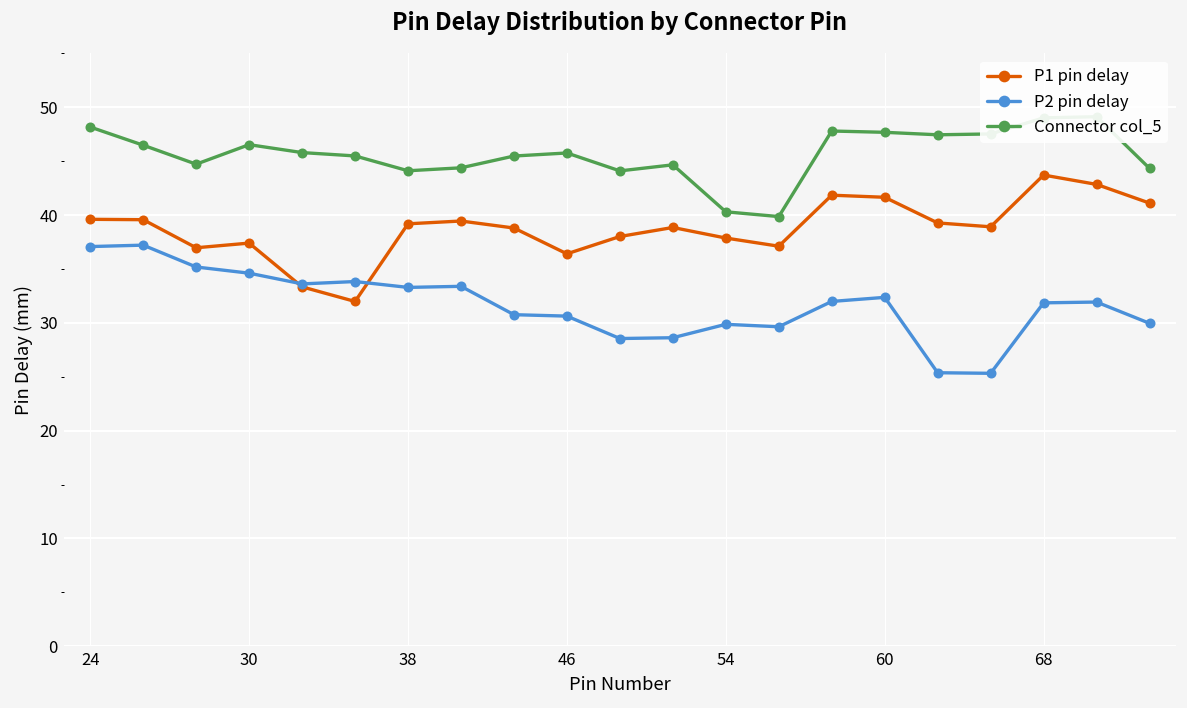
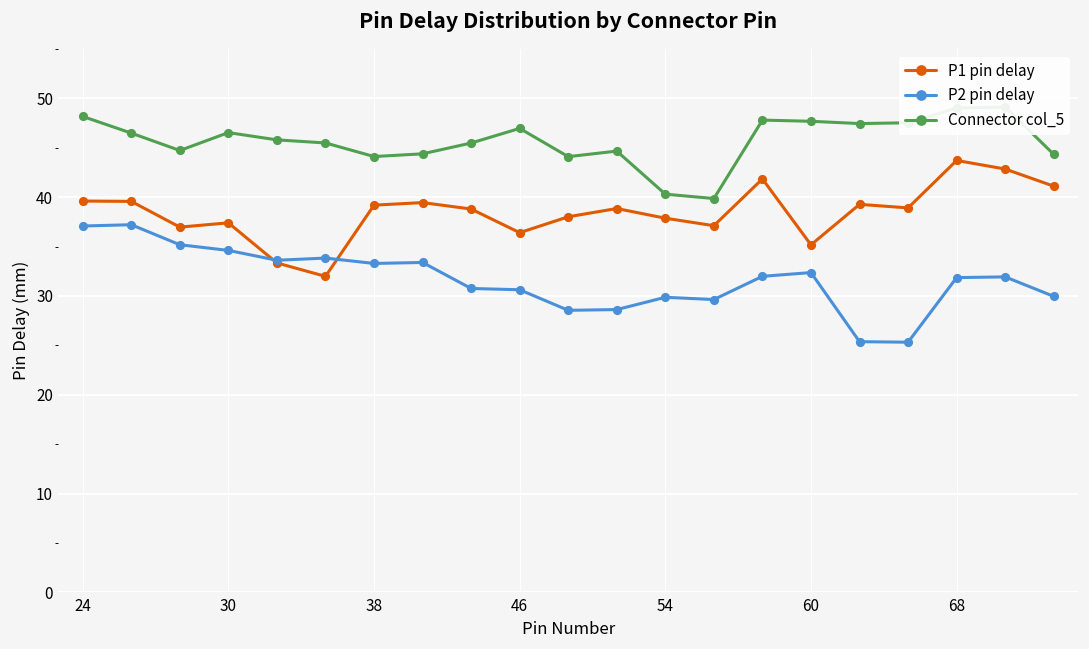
Connector col_5, 46: 46 -> 47
P1 pin delay, 60: 42 -> 35
